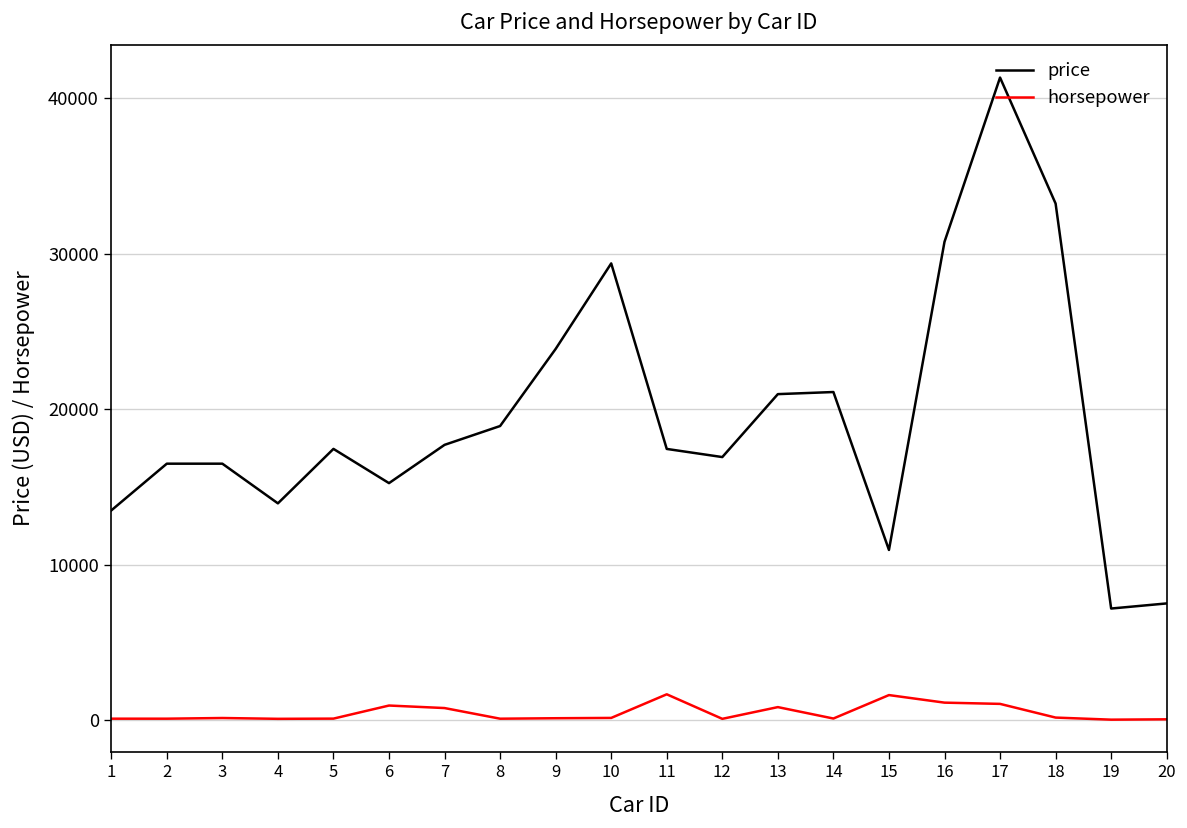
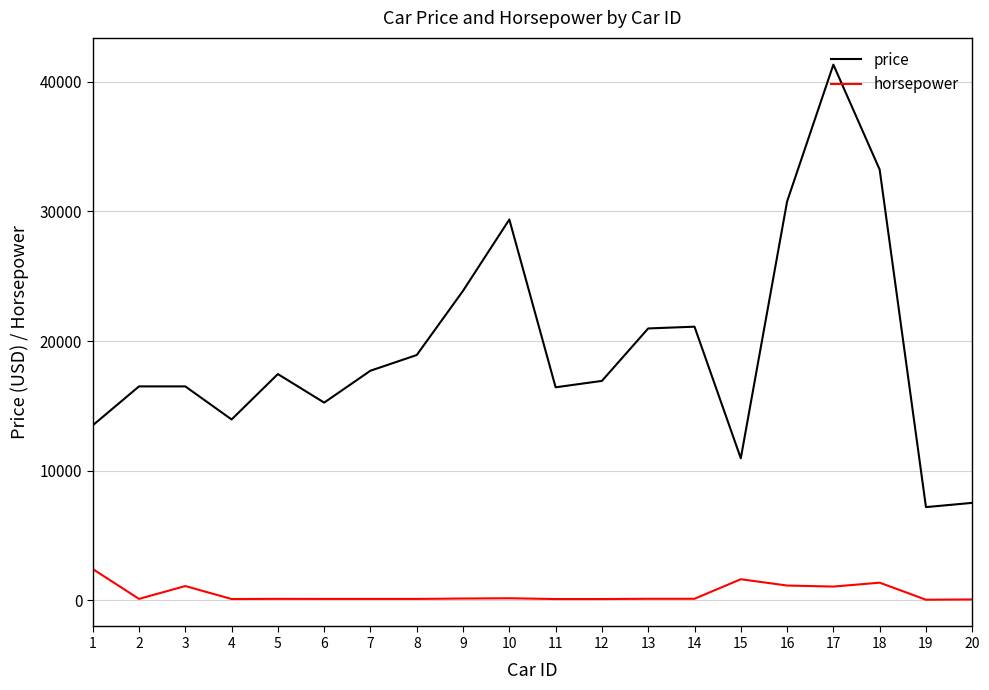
horsepower, 1: 100 -> 2400
horsepower, 3: 200 -> 1100
horsepower, 6: 1000 -> 100
horsepower, 7: 800 -> 100
price, 11: 17400 -> 16400
horsepower, 11: 1700 -> 100
horsepower, 13: 900 -> 100
horsepower, 18: 200 -> 1400
